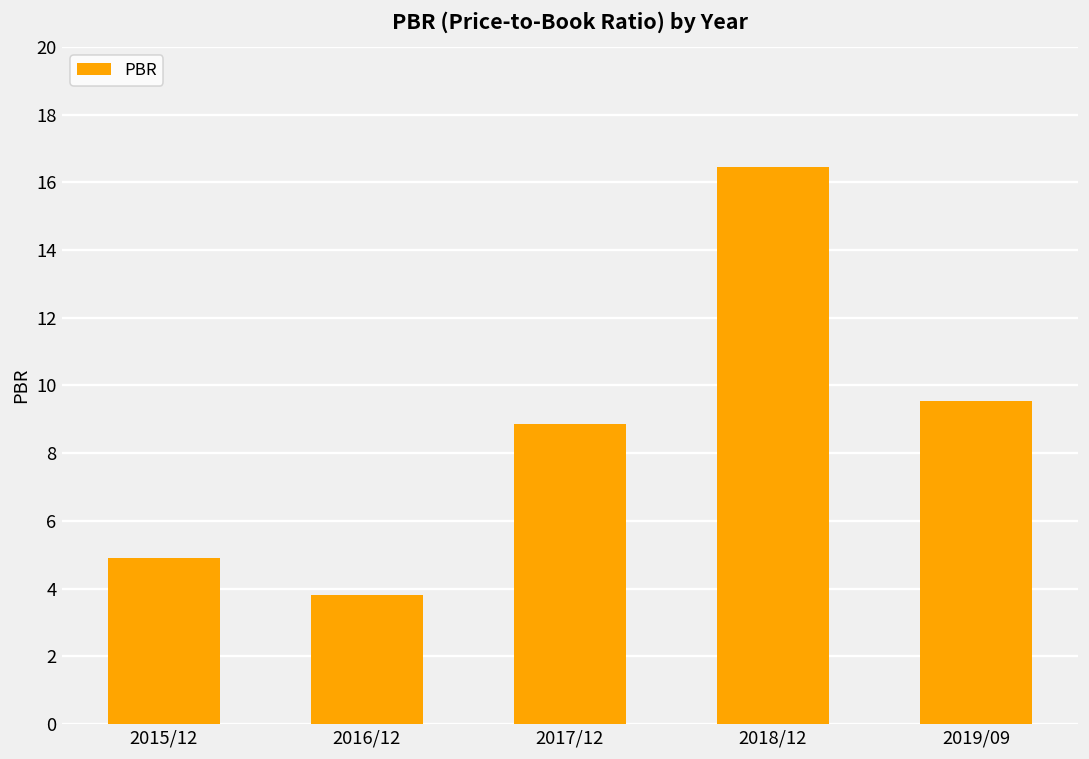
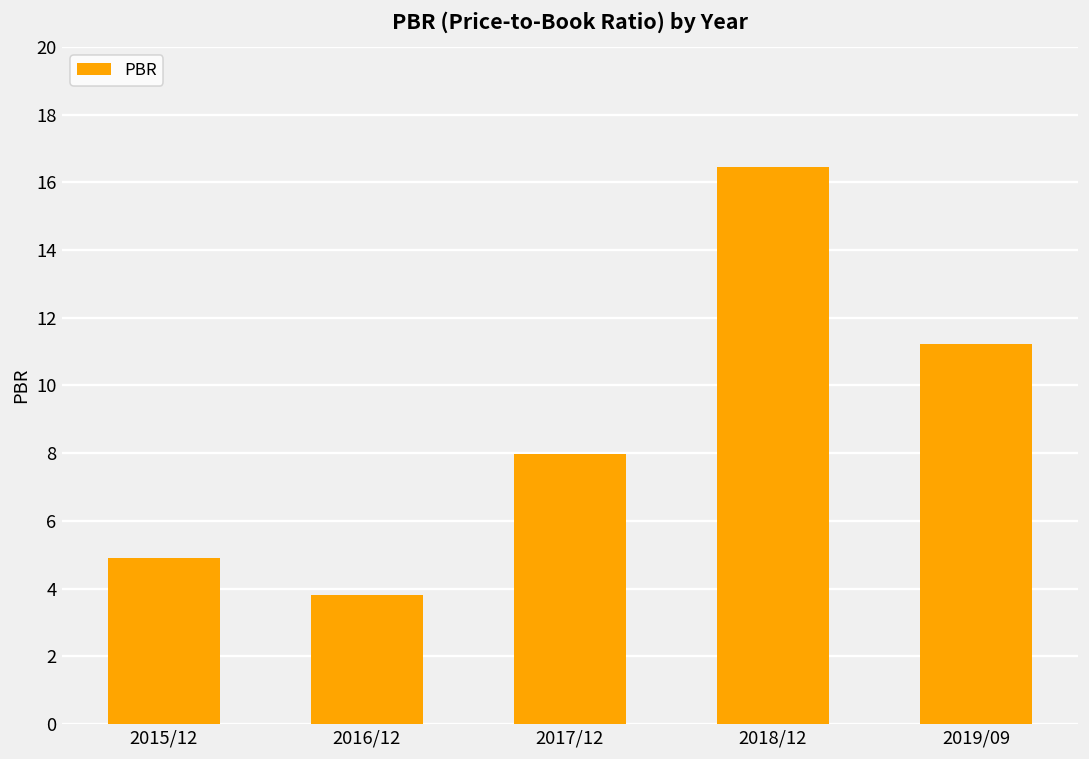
2017/12: 8.9 -> 8.0
2019/09: 9.6 -> 11.2
